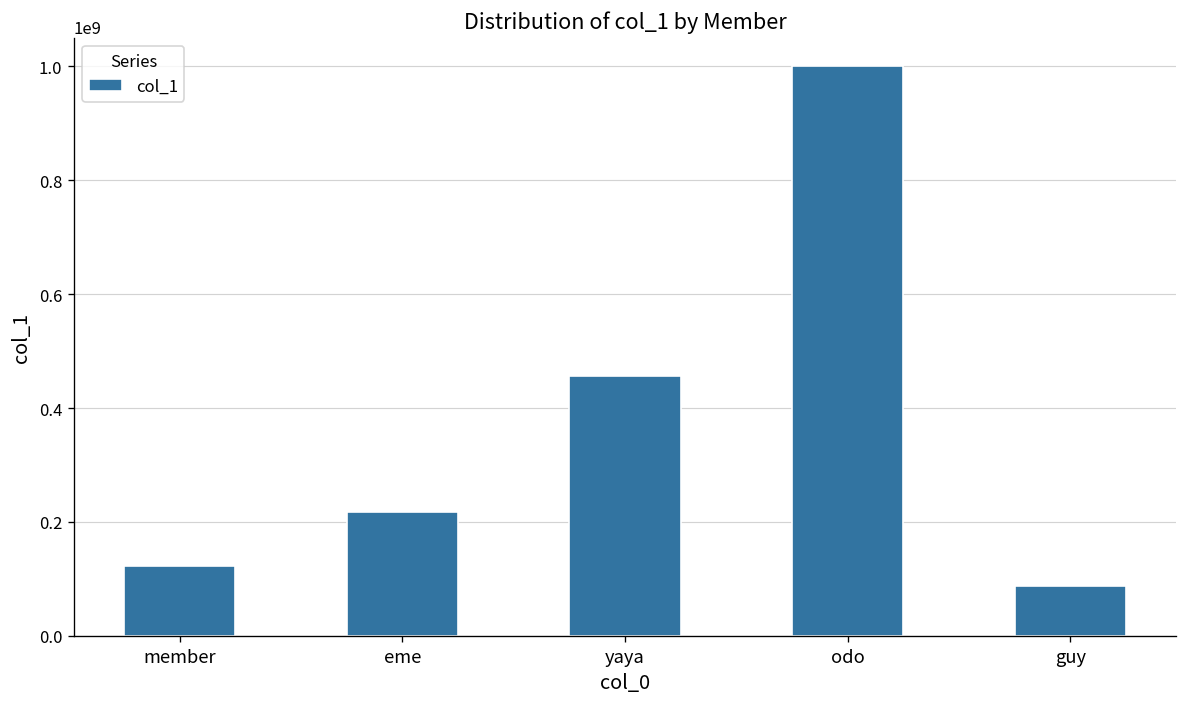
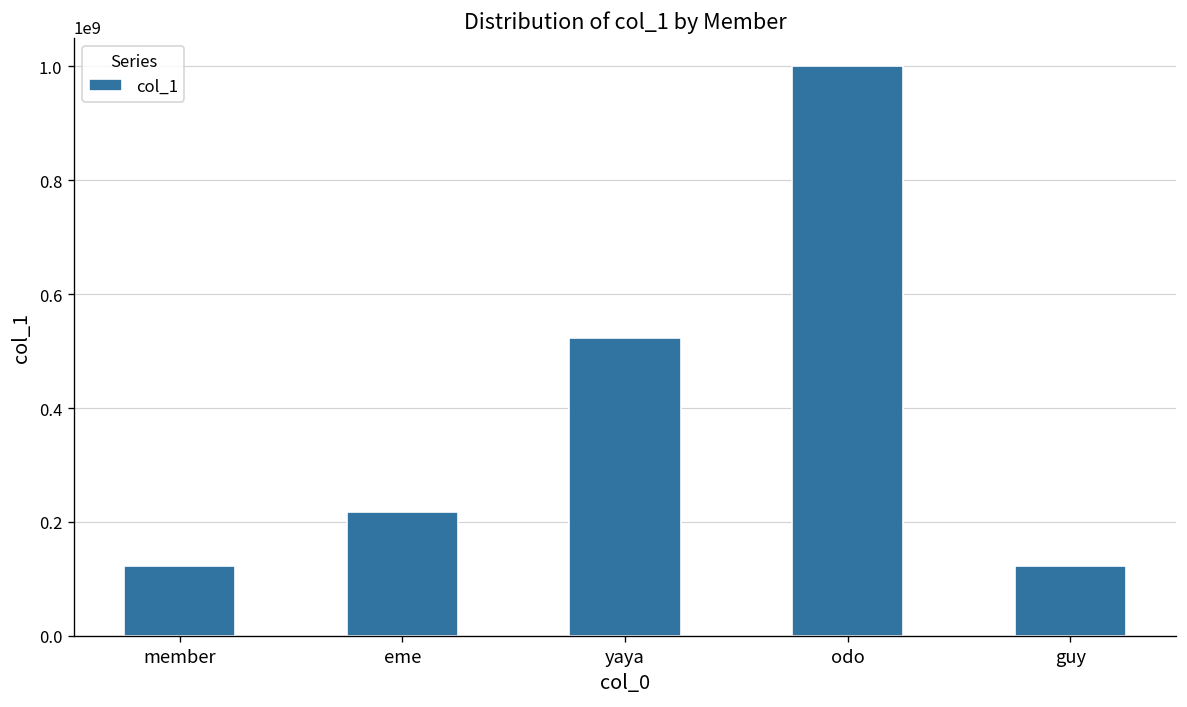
yaya: 460000000 -> 520000000
guy: 90000000 -> 120000000
